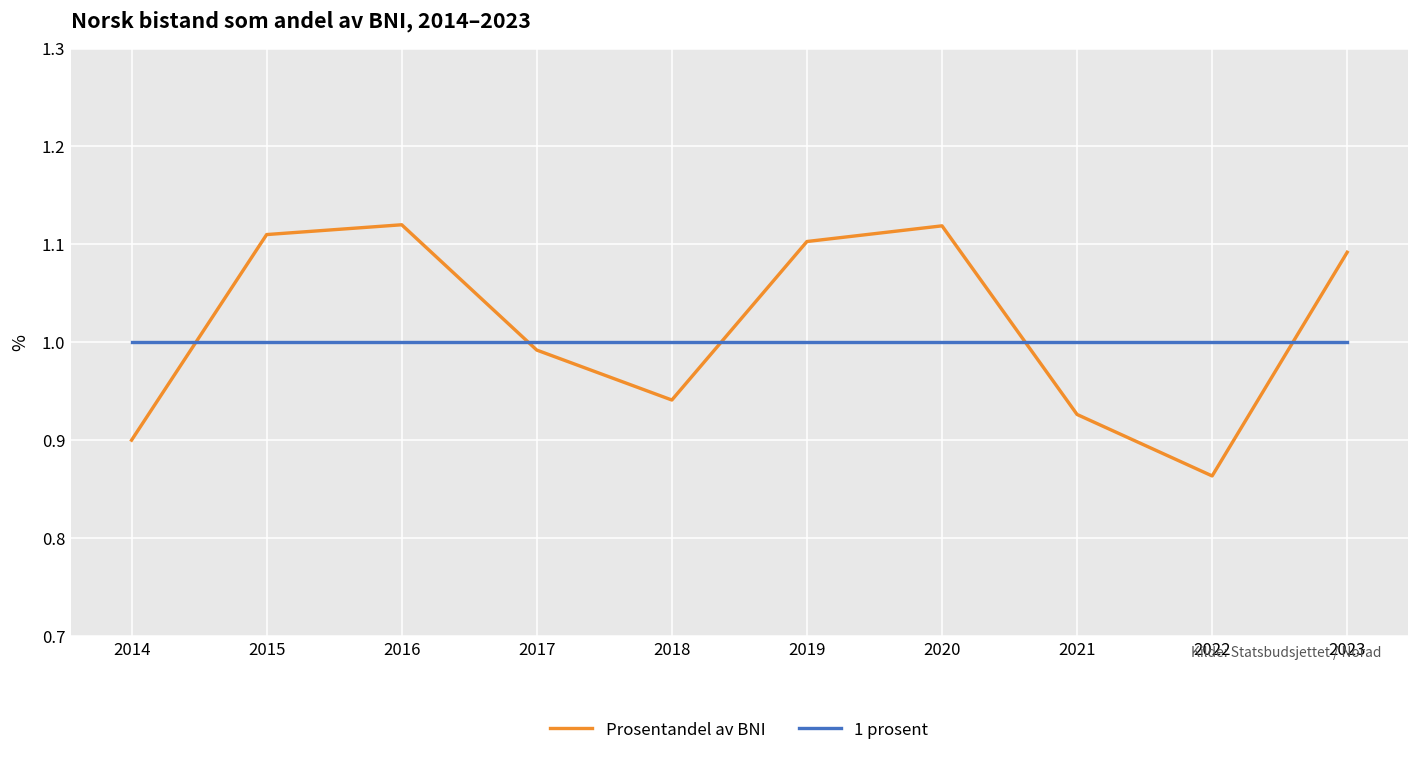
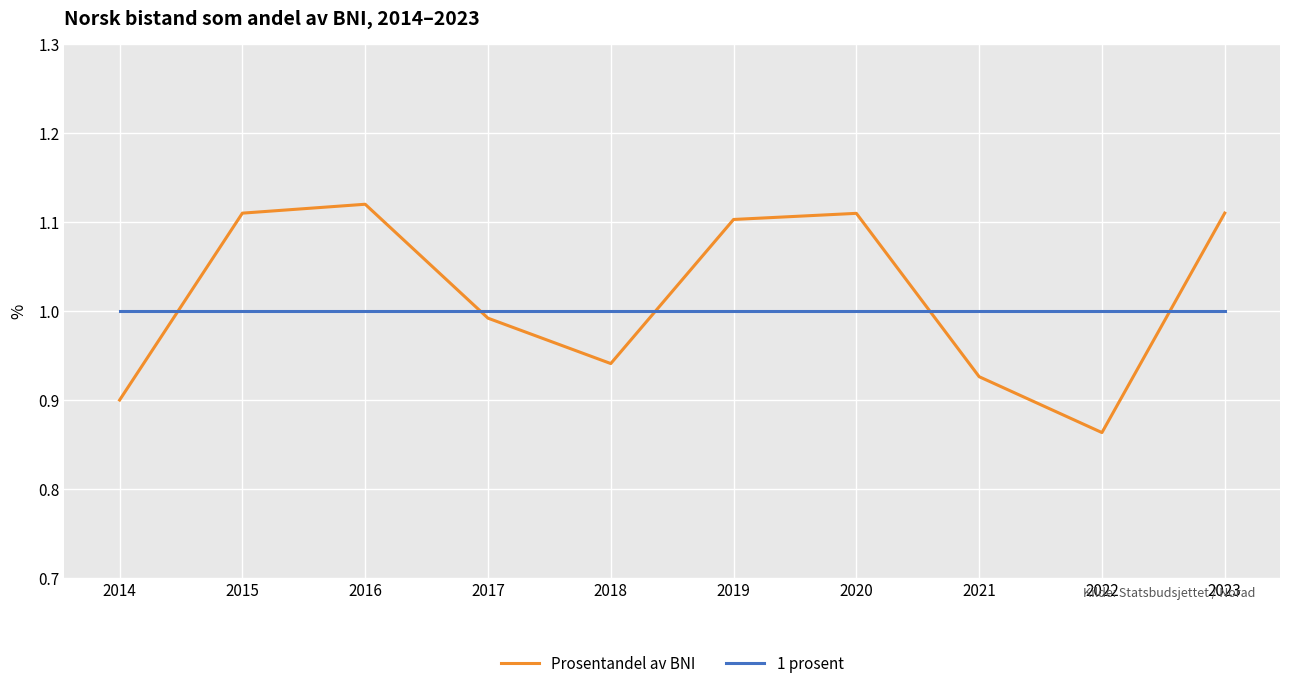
Prosentandel av BNI, 2020: 1.12 -> 1.11
Prosentandel av BNI, 2023: 1.09 -> 1.11
